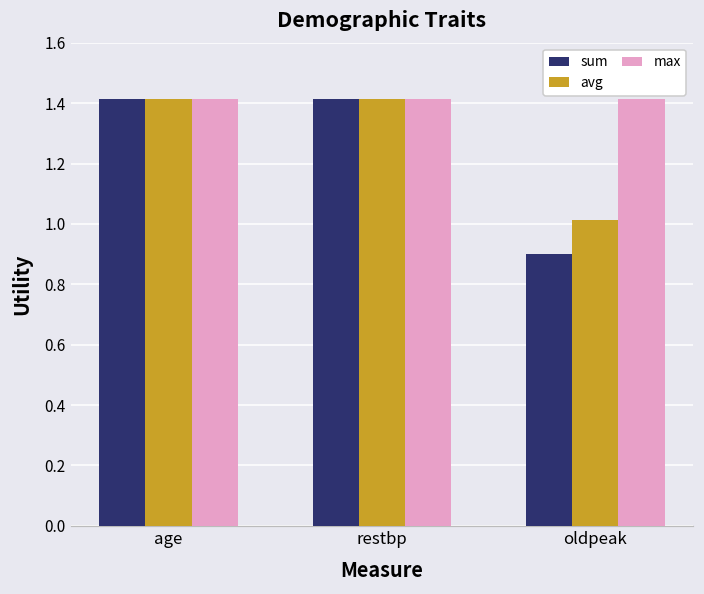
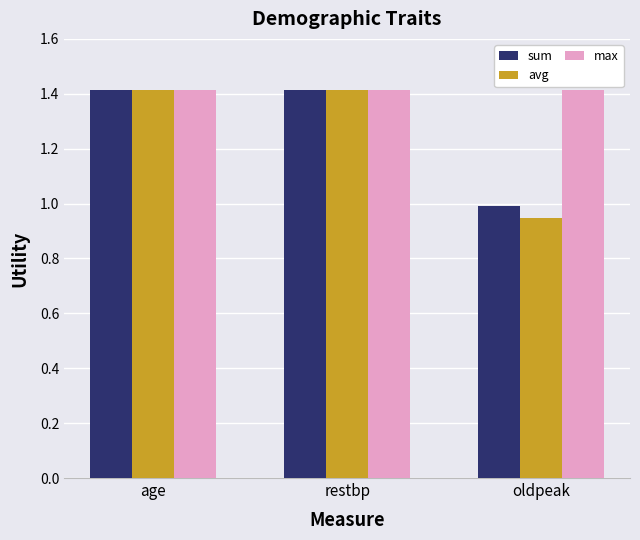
sum, oldpeak: 0.90 -> 0.99
avg, oldpeak: 1.01 -> 0.95
